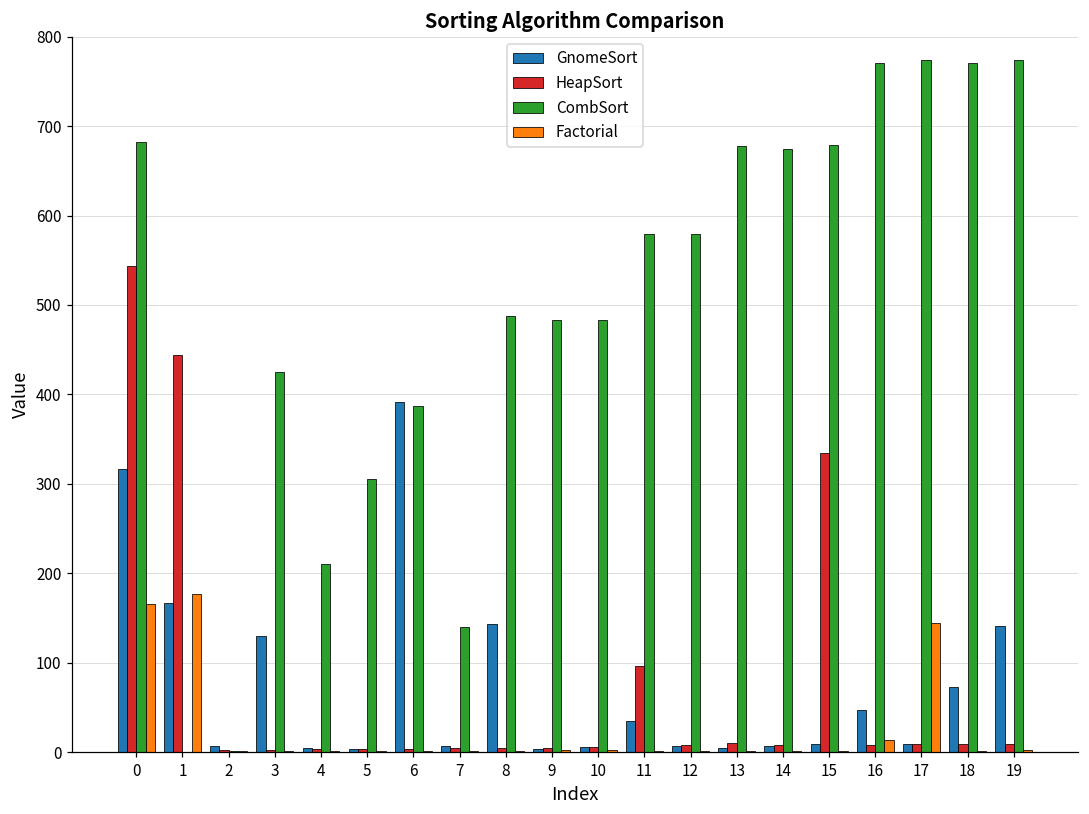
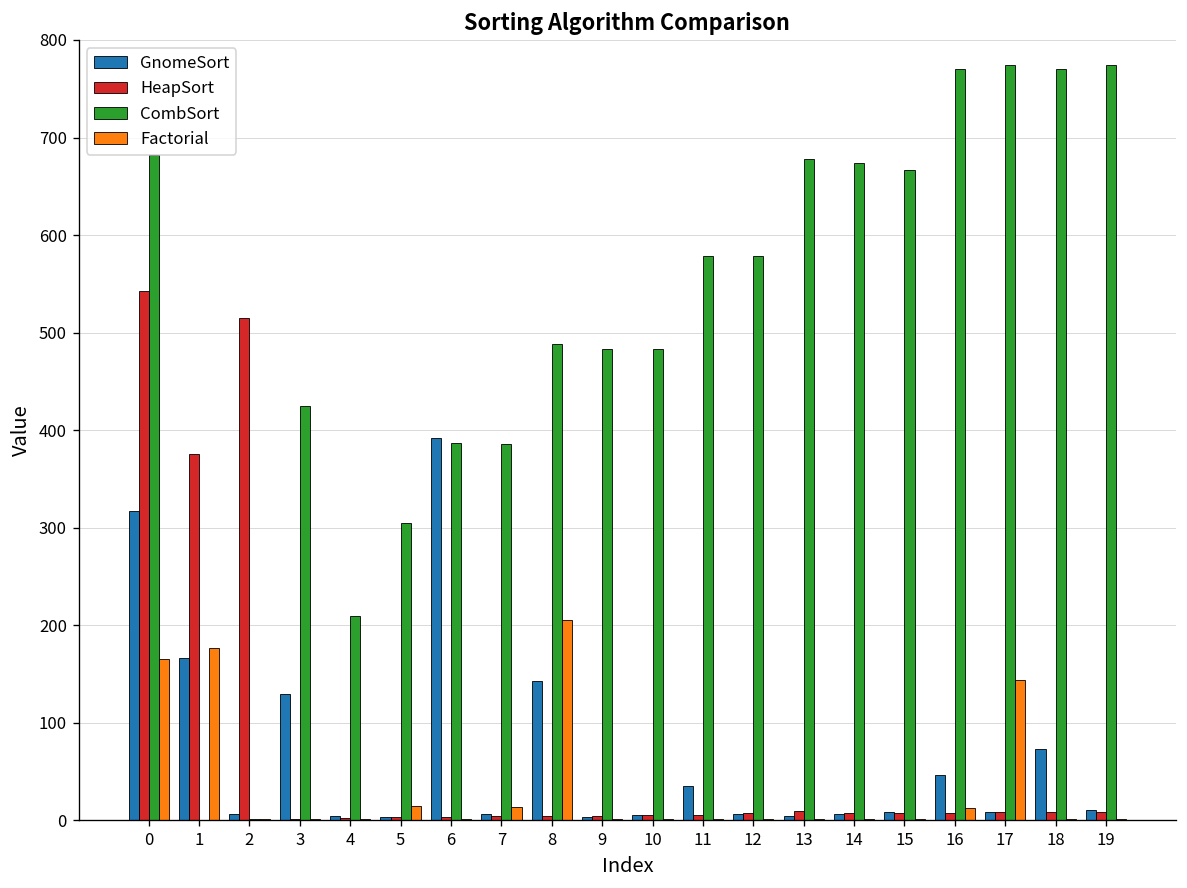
HeapSort, 1: 440 -> 380
HeapSort, 2: 0 -> 520
Factorial, 5: 0 -> 20
CombSort, 7: 140 -> 390
Factorial, 7: 0 -> 10
Factorial, 8: 0 -> 210
HeapSort, 11: 100 -> 10
HeapSort, 15: 330 -> 10
CombSort, 15: 680 -> 670
GnomeSort, 19: 140 -> 10
